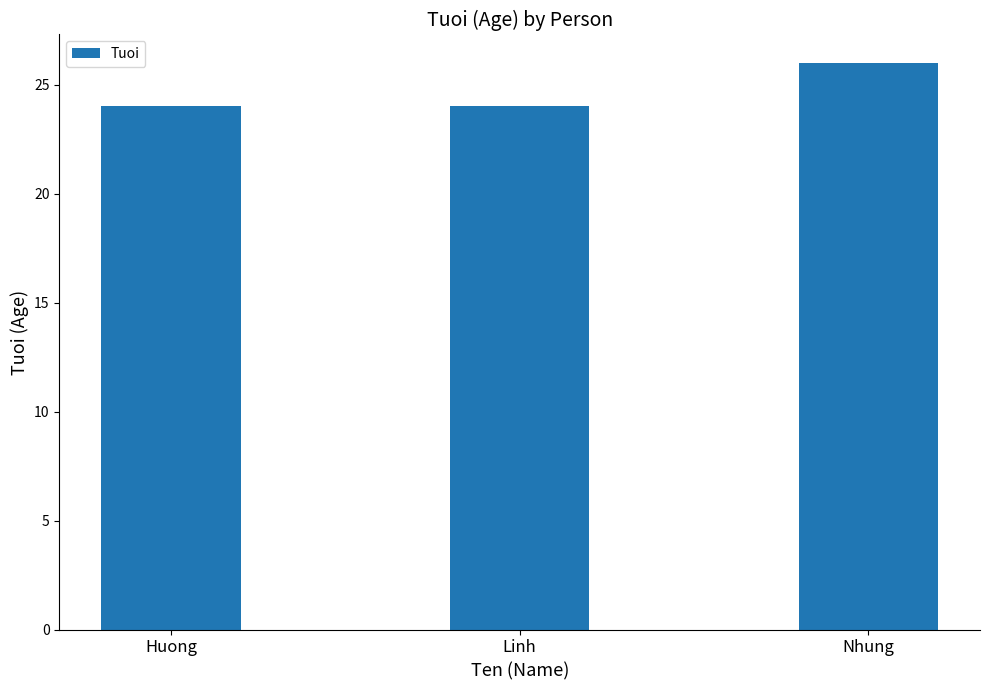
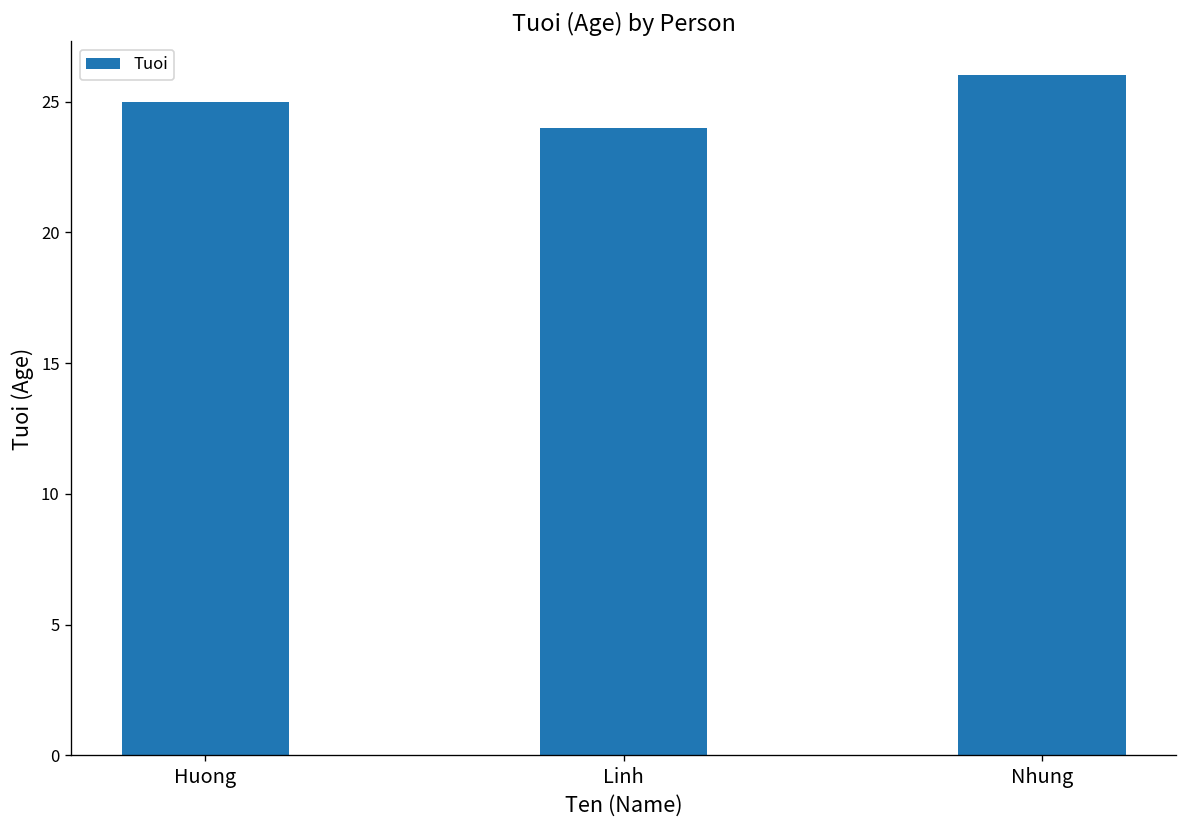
Huong: 24 -> 25
